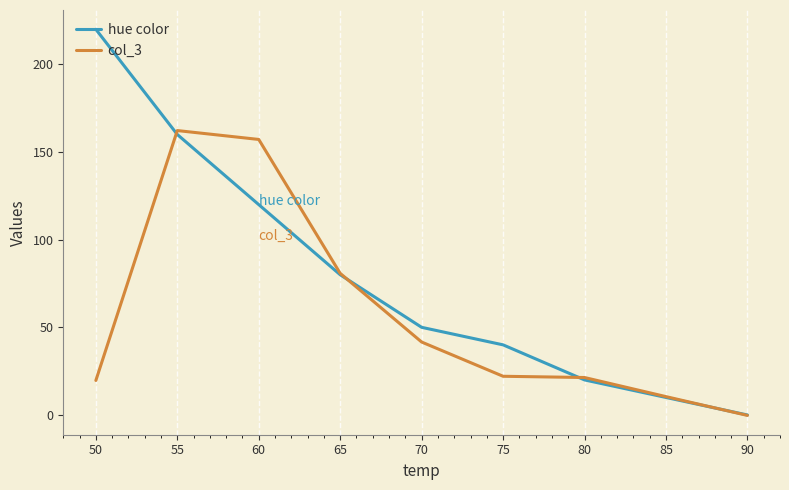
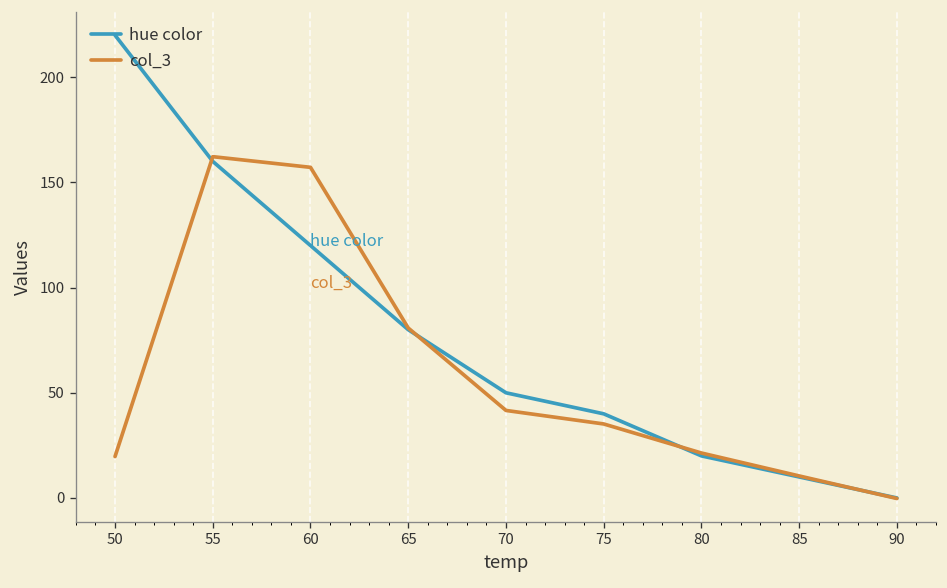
col_3, 75: 22 -> 35
